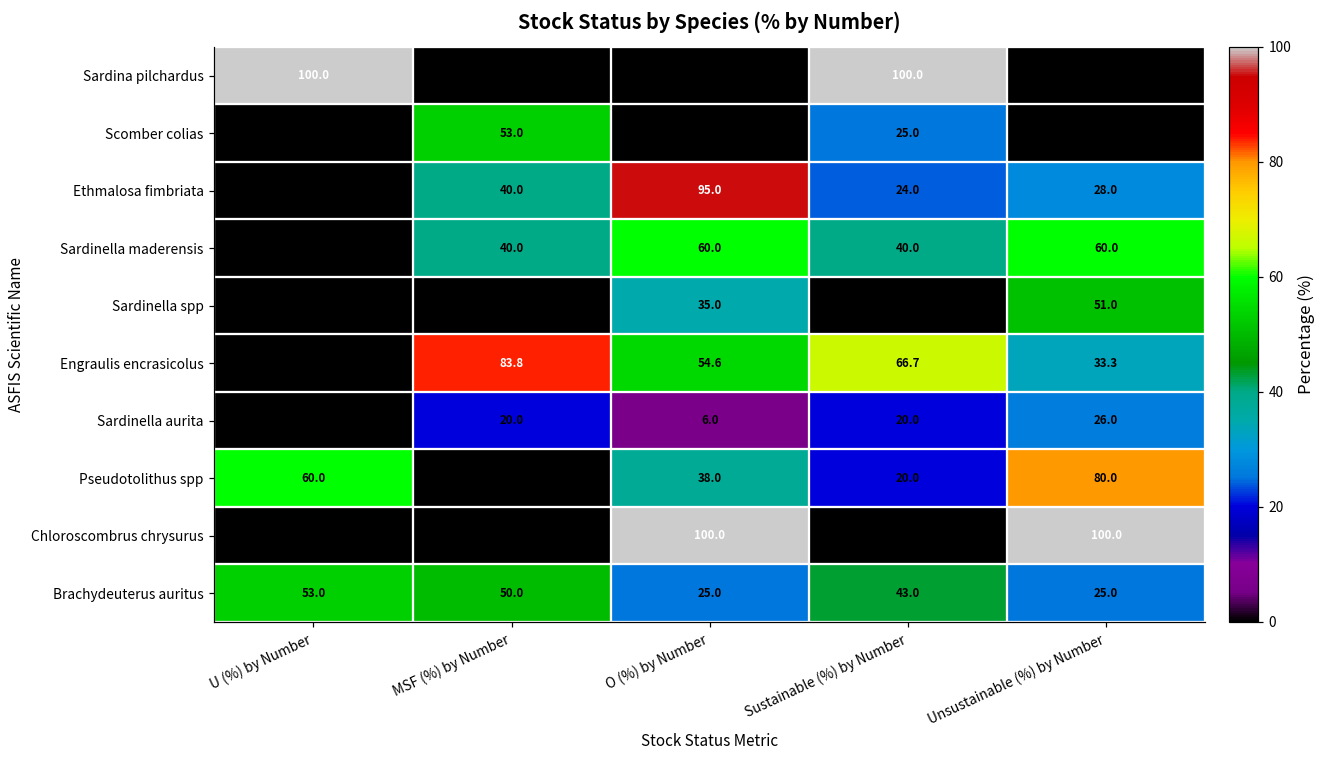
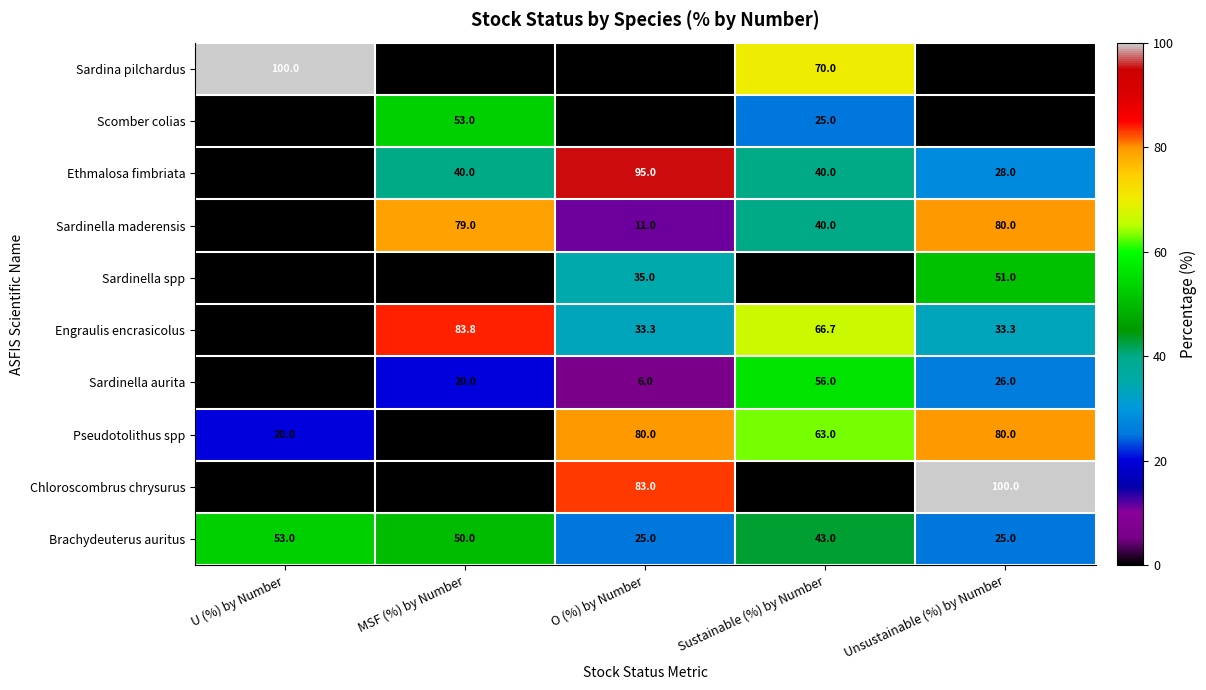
Sardina pilchardus, Sustainable (%) by Number: 100.0 -> 70.0
Ethmalosa fimbriata, Sustainable (%) by Number: 24.0 -> 40.0
Sardinella maderensis, MSF (%) by Number: 40.0 -> 79.0
Sardinella maderensis, O (%) by Number: 60.0 -> 11.0
Sardinella maderensis, Unsustainable (%) by Number: 60.0 -> 80.0
Engraulis encrasicolus, O (%) by Number: 54.6 -> 33.3
Sardinella aurita, Sustainable (%) by Number: 20.0 -> 56.0
Pseudotolithus spp, U (%) by Number: 60.0 -> 20.0
Pseudotolithus spp, O (%) by Number: 38.0 -> 80.0
Pseudotolithus spp, Sustainable (%) by Number: 20.0 -> 63.0
Chloroscombrus chrysurus, O (%) by Number: 100.0 -> 83.0
